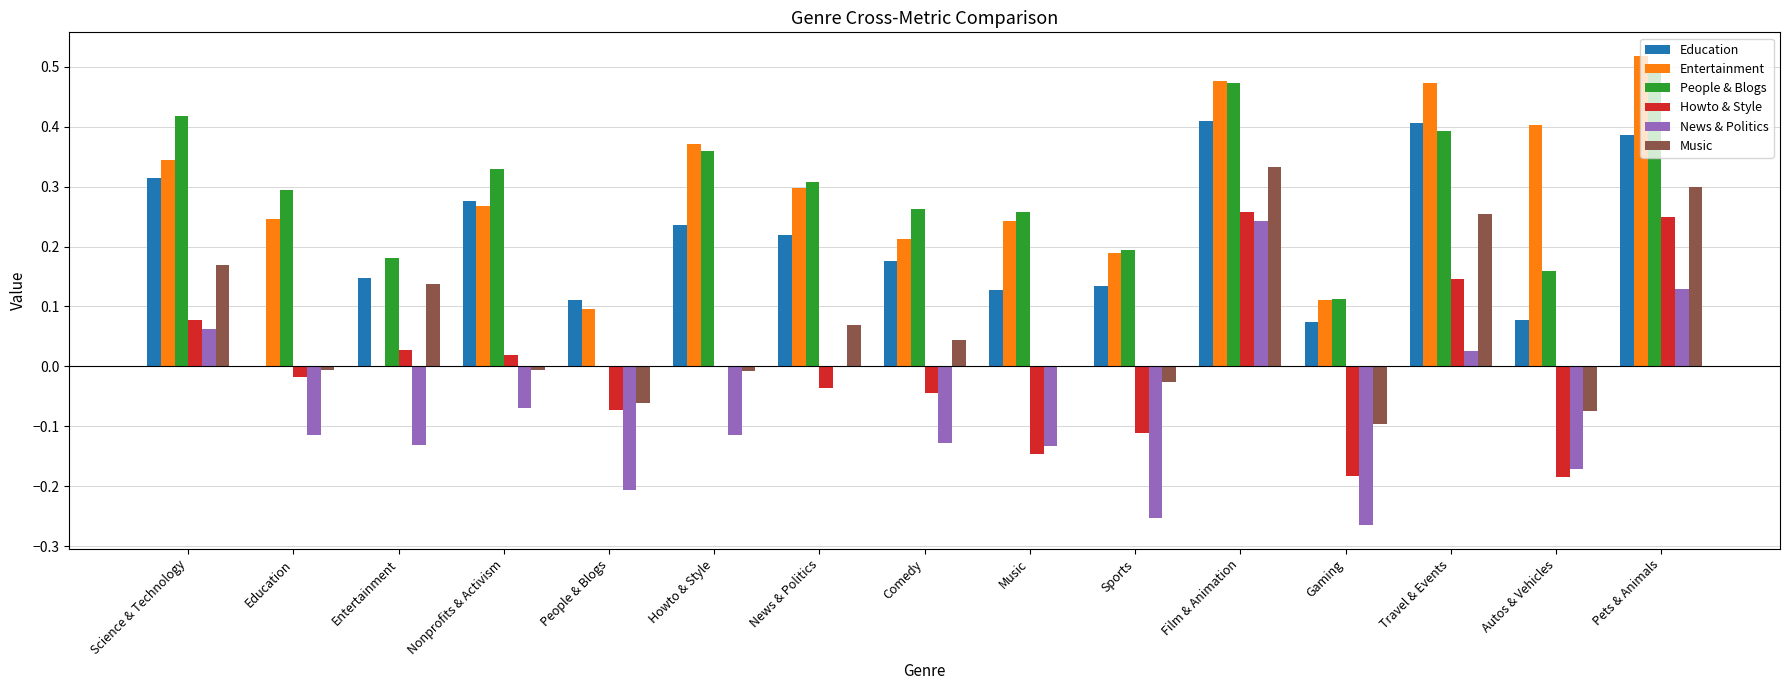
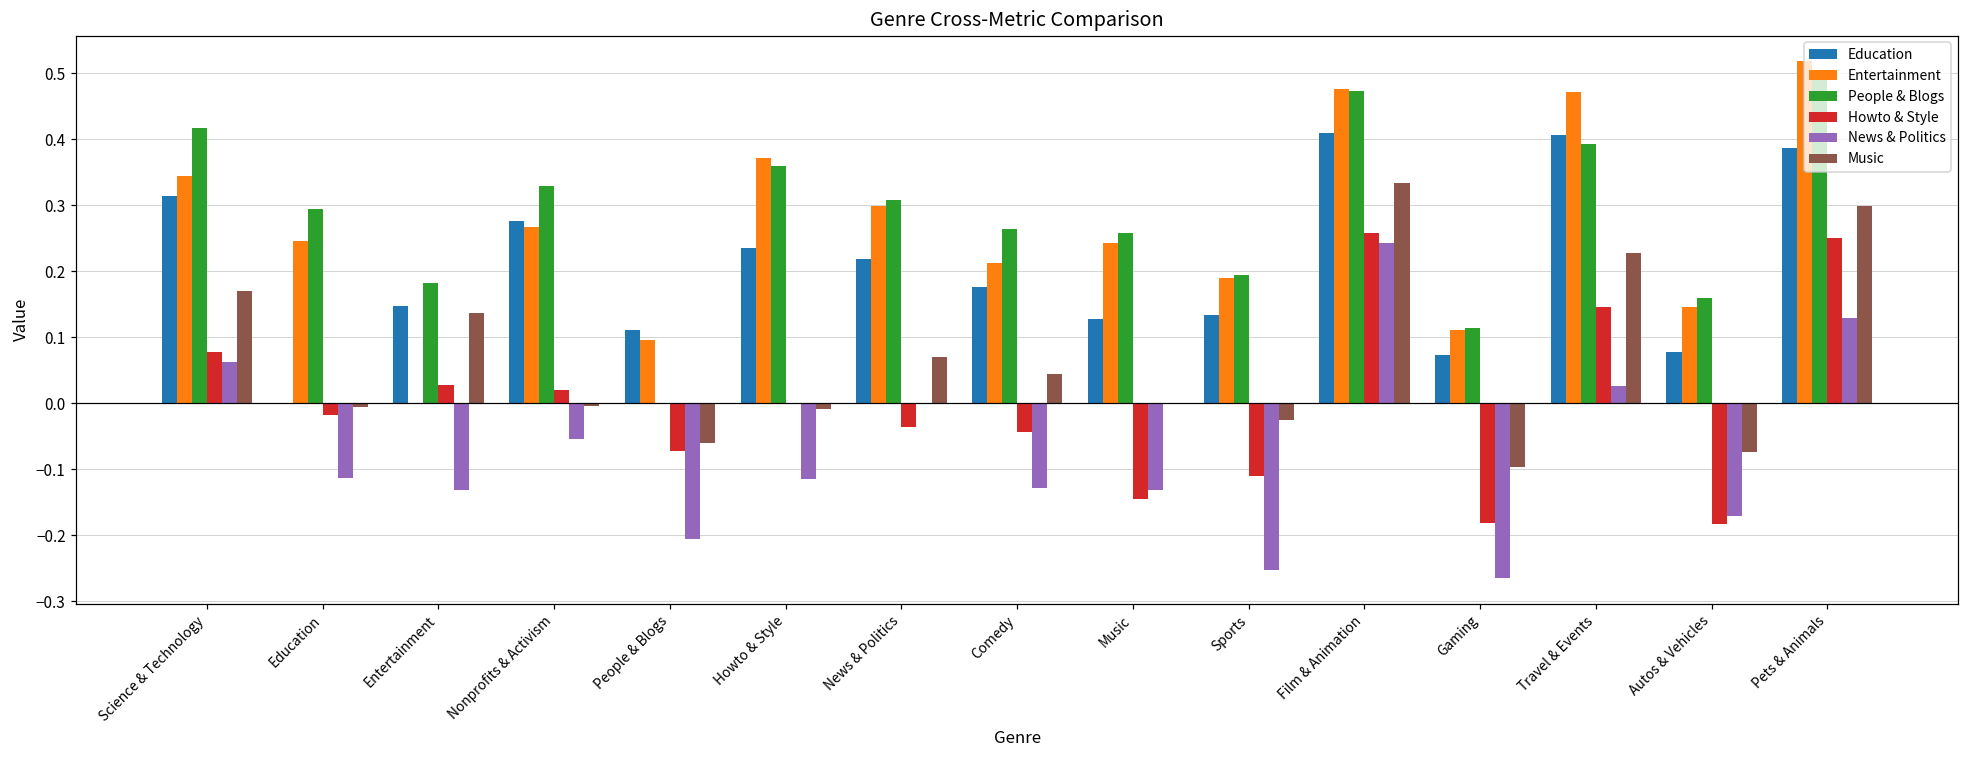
News & Politics, Nonprofits & Activism: -0.07 -> -0.05
Music, Travel & Events: 0.25 -> 0.23
Entertainment, Autos & Vehicles: 0.40 -> 0.15
